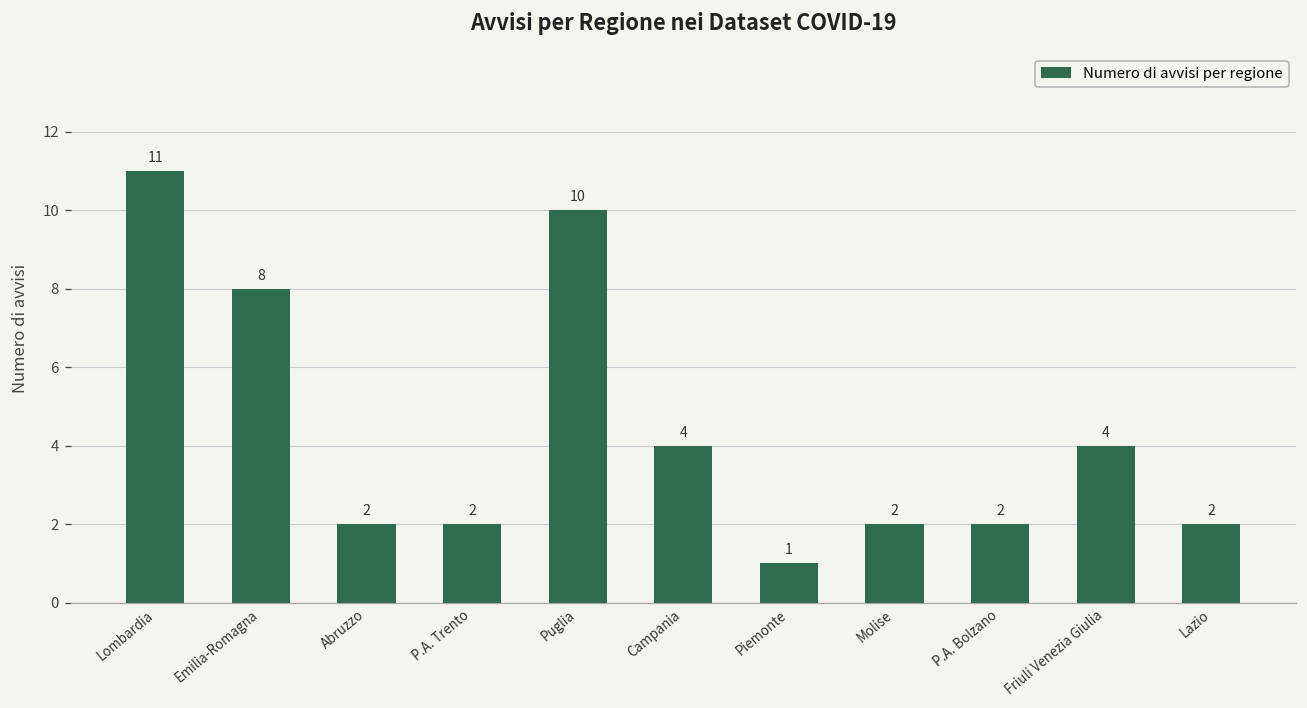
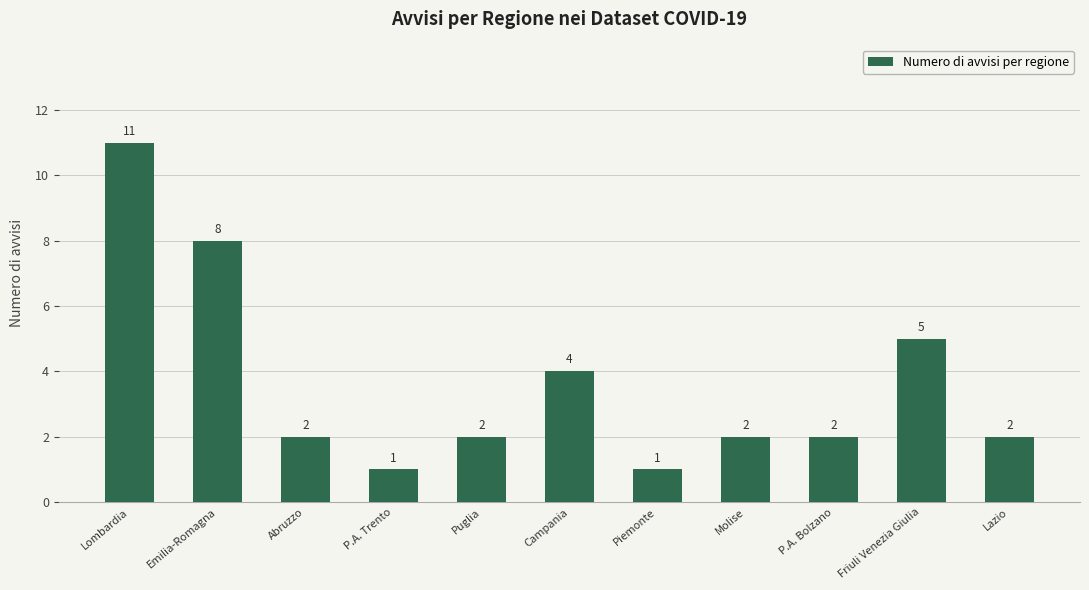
P.A. Trento: 2 -> 1
Puglia: 10 -> 2
Friuli Venezia Giulia: 4 -> 5
